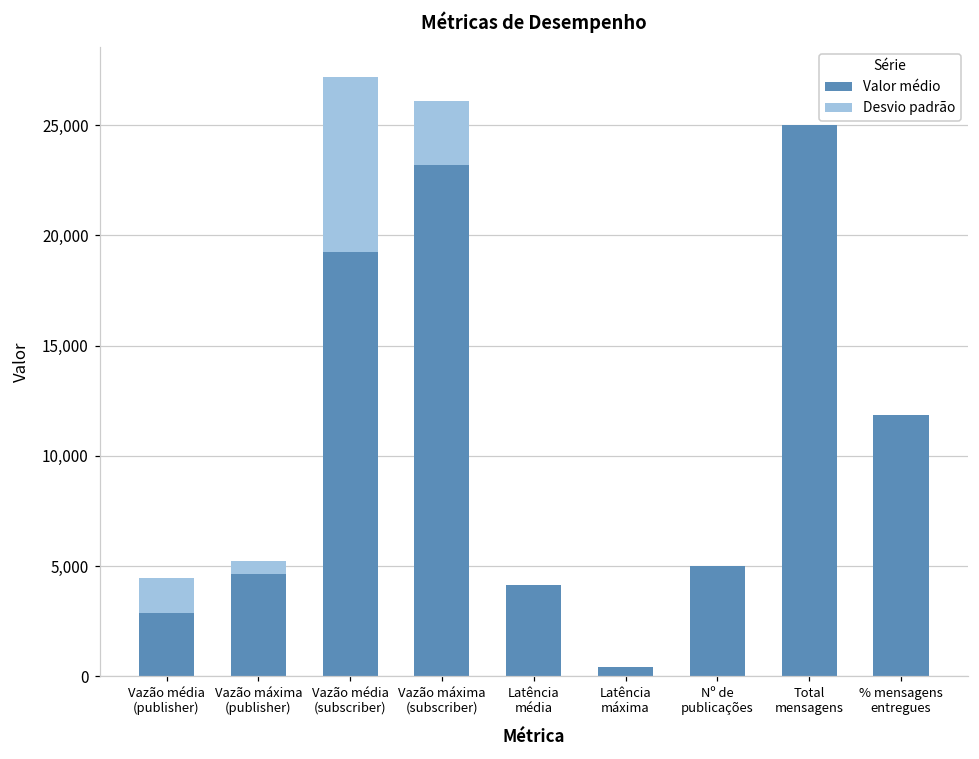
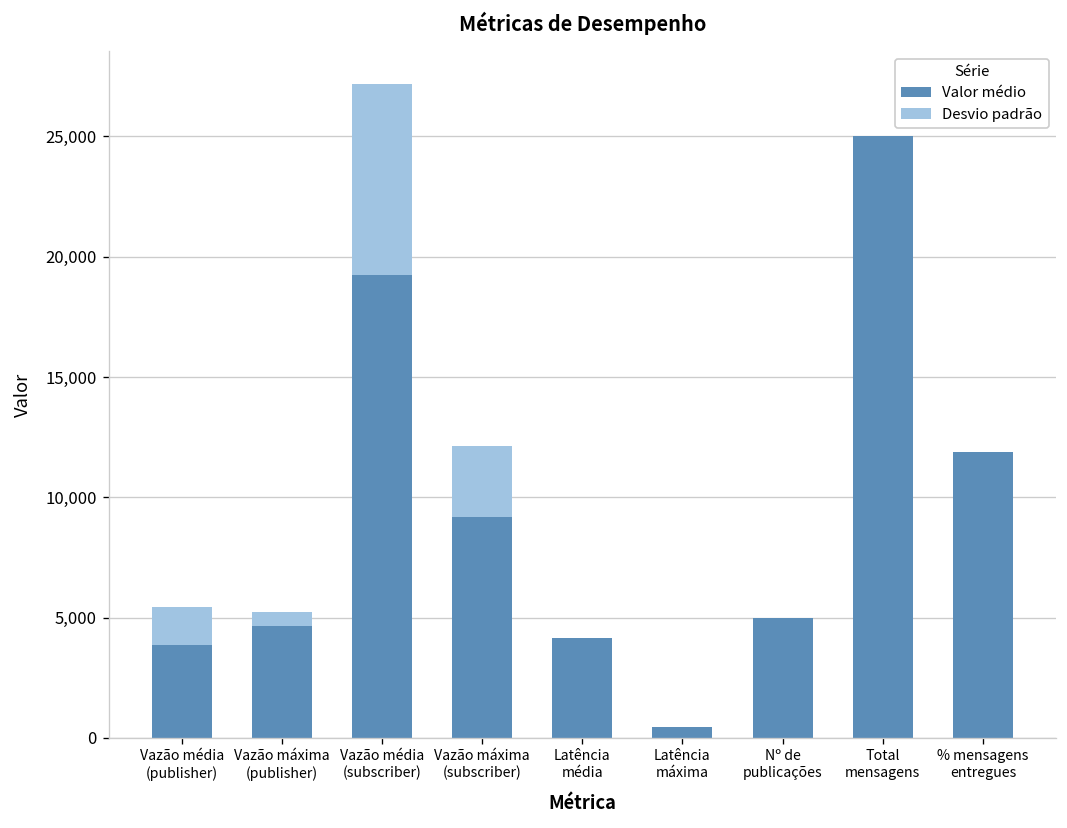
Valor médio, Vazão média (publisher): 2,900 -> 3,800
Valor médio, Vazão máxima (subscriber): 23,200 -> 9,200
